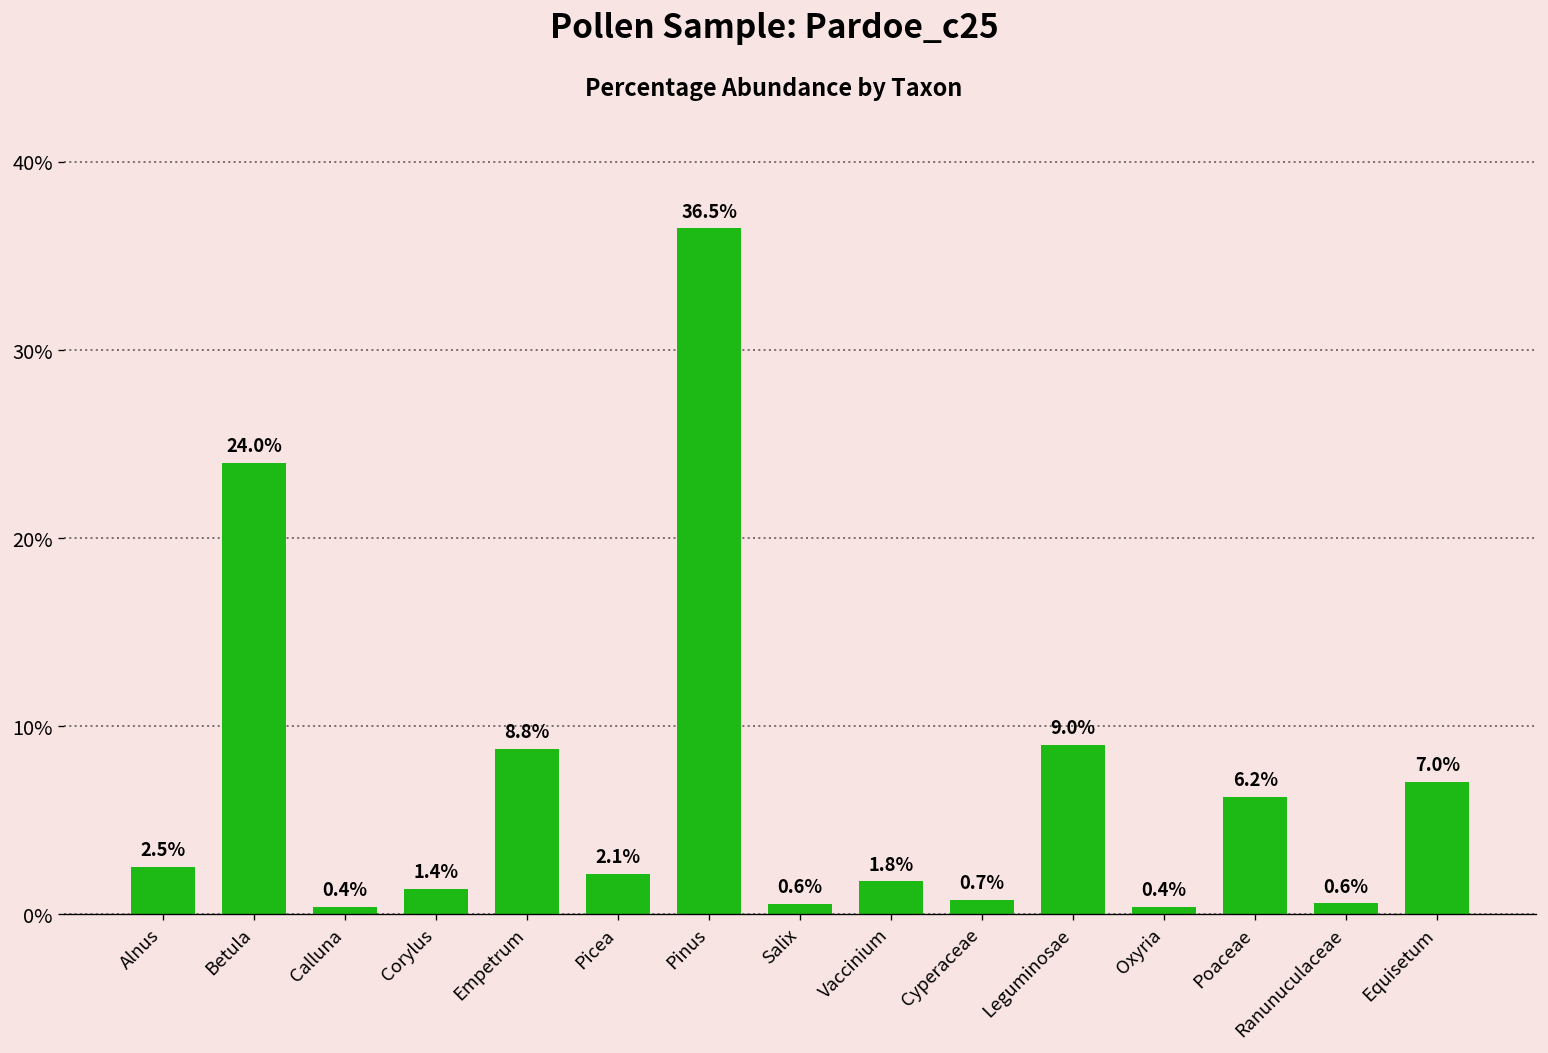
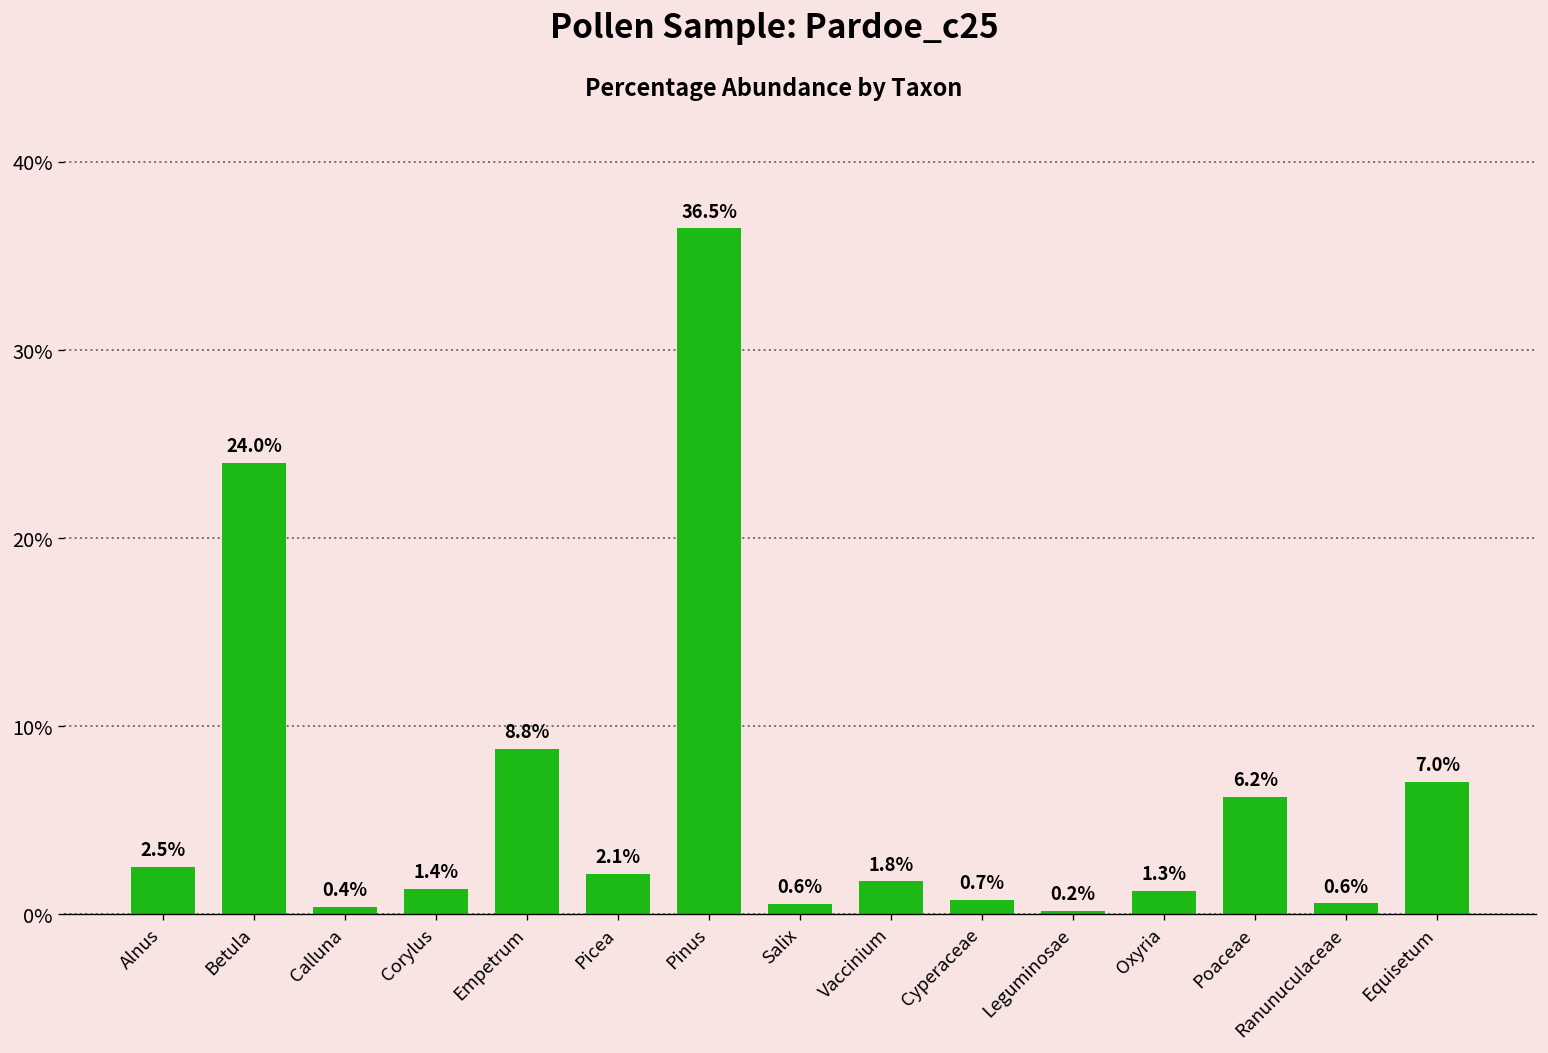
Leguminosae: 9.0% -> 0.2%
Oxyria: 0.4% -> 1.3%
